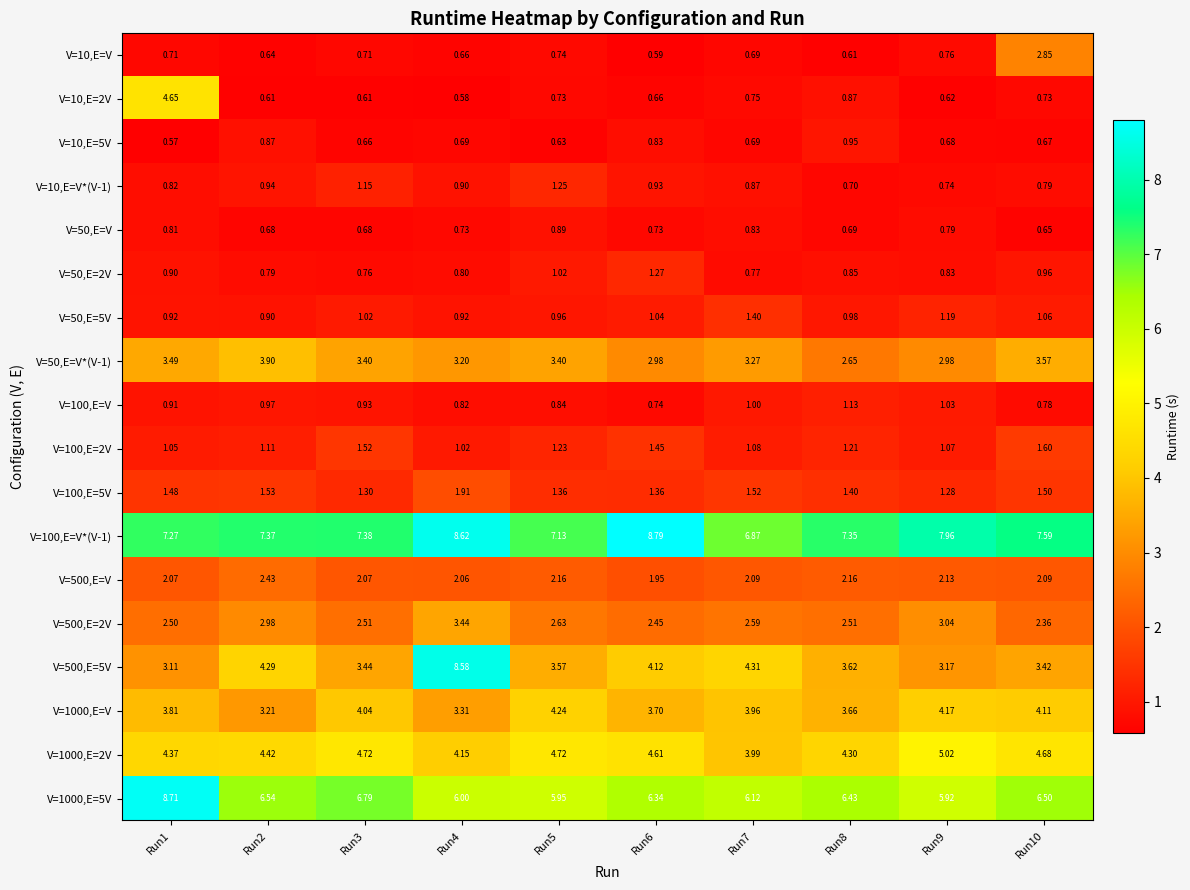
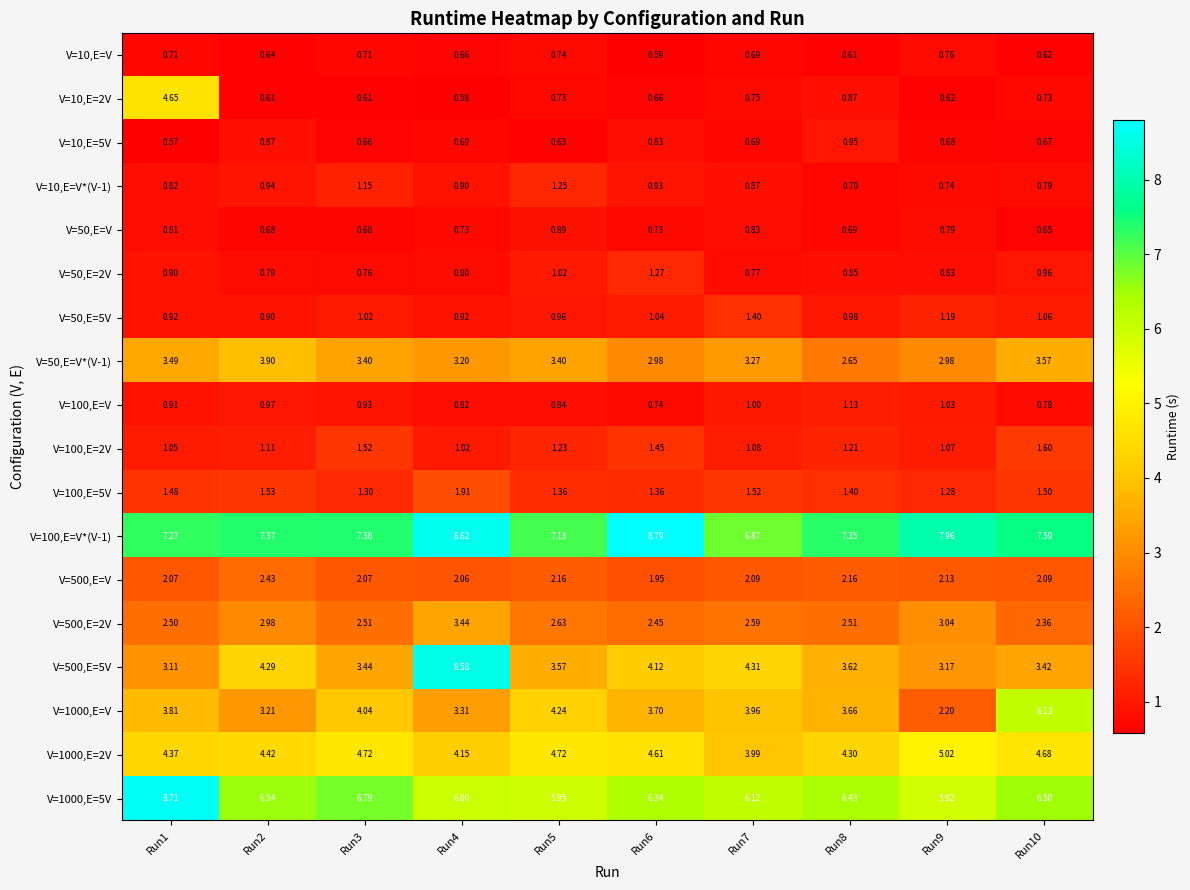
V=10,E=V, Run10: 2.85 -> 0.62
V=1000,E=V, Run9: 4.17 -> 2.20
V=1000,E=V, Run10: 4.11 -> 6.13
